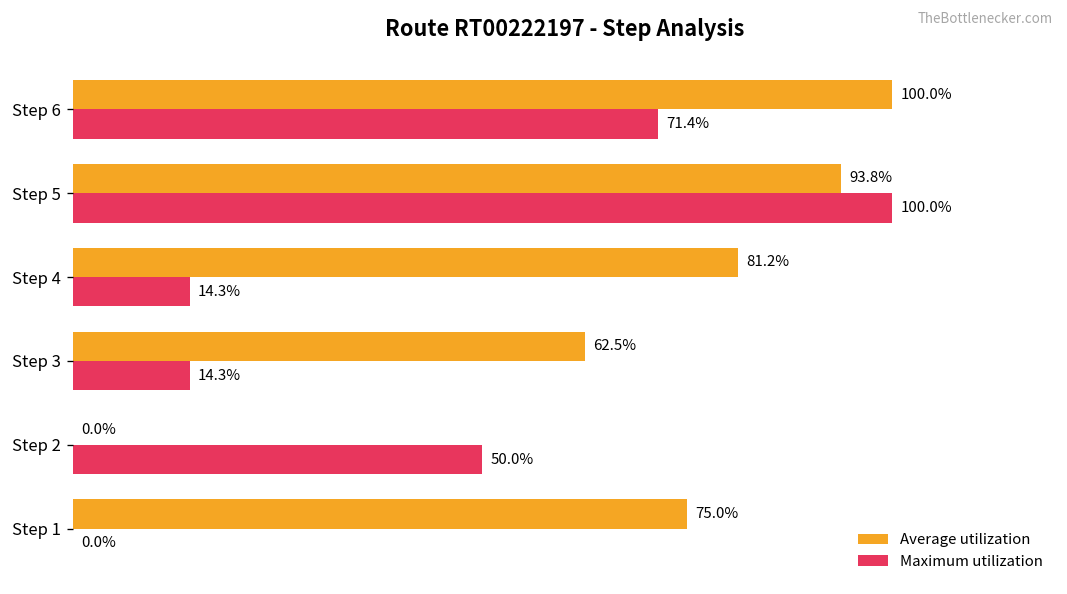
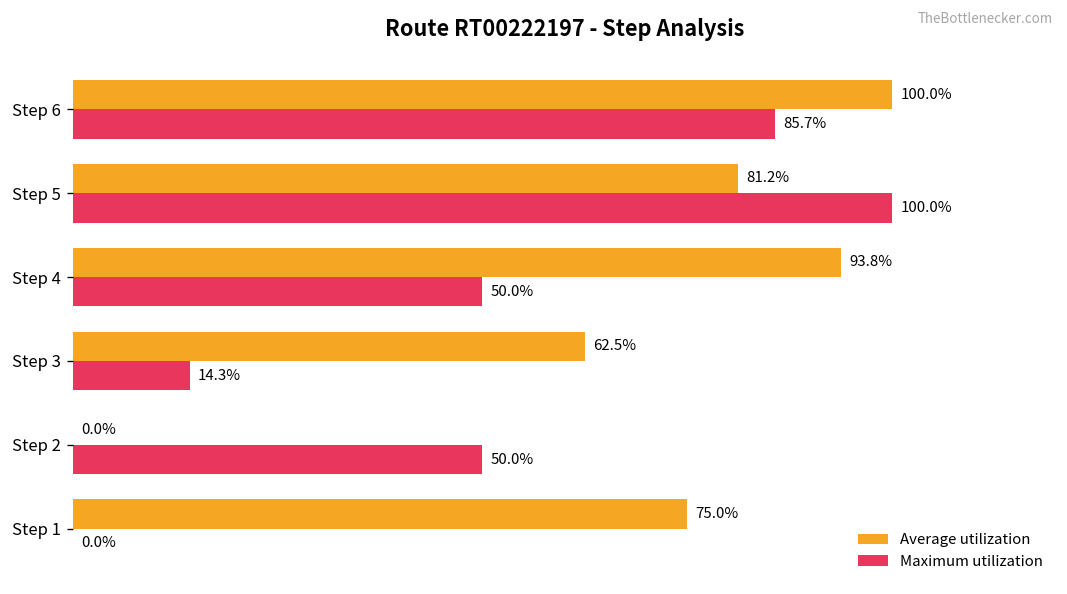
Maximum utilization, Step 6: 71.4% -> 85.7%
Average utilization, Step 5: 93.8% -> 81.2%
Average utilization, Step 4: 81.2% -> 93.8%
Maximum utilization, Step 4: 14.3% -> 50.0%
